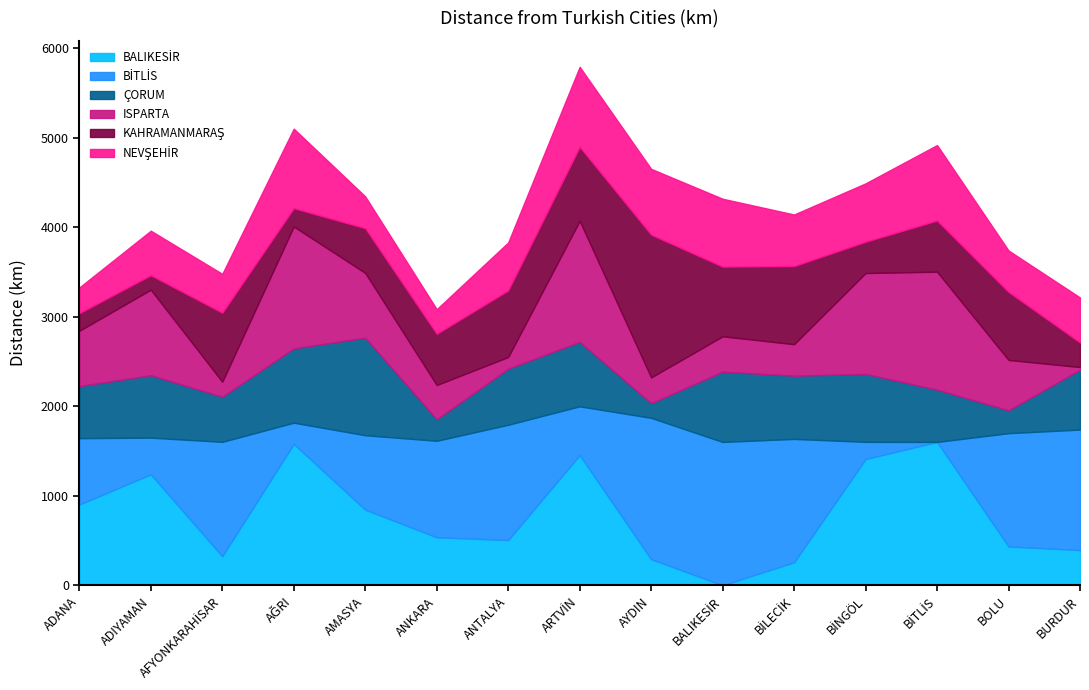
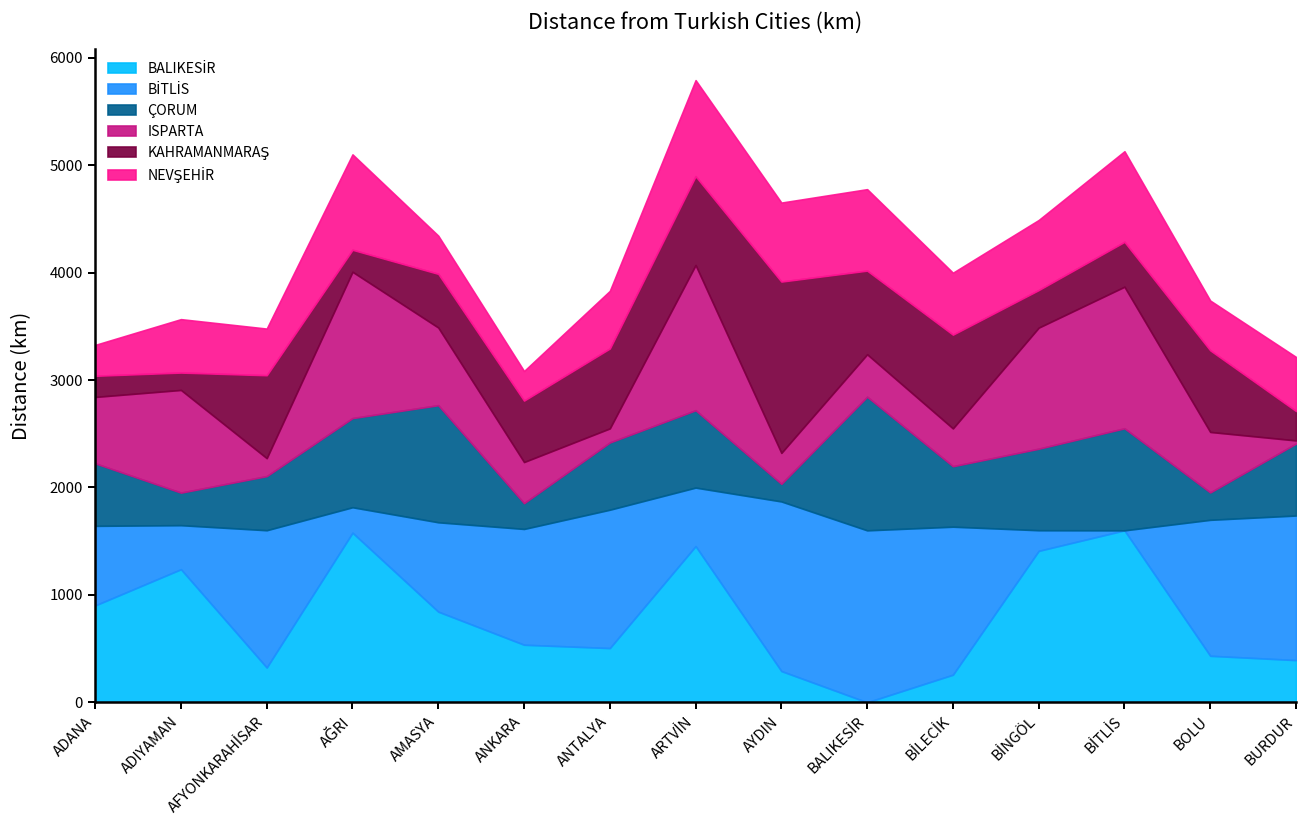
ÇORUM, ADIYAMAN: 700 -> 300
ÇORUM, BALIKESİR: 800 -> 1200
ÇORUM, BİLECİK: 700 -> 600
ÇORUM, BİTLİS: 600 -> 1000
KAHRAMANMARAŞ, BİTLİS: 600 -> 400
